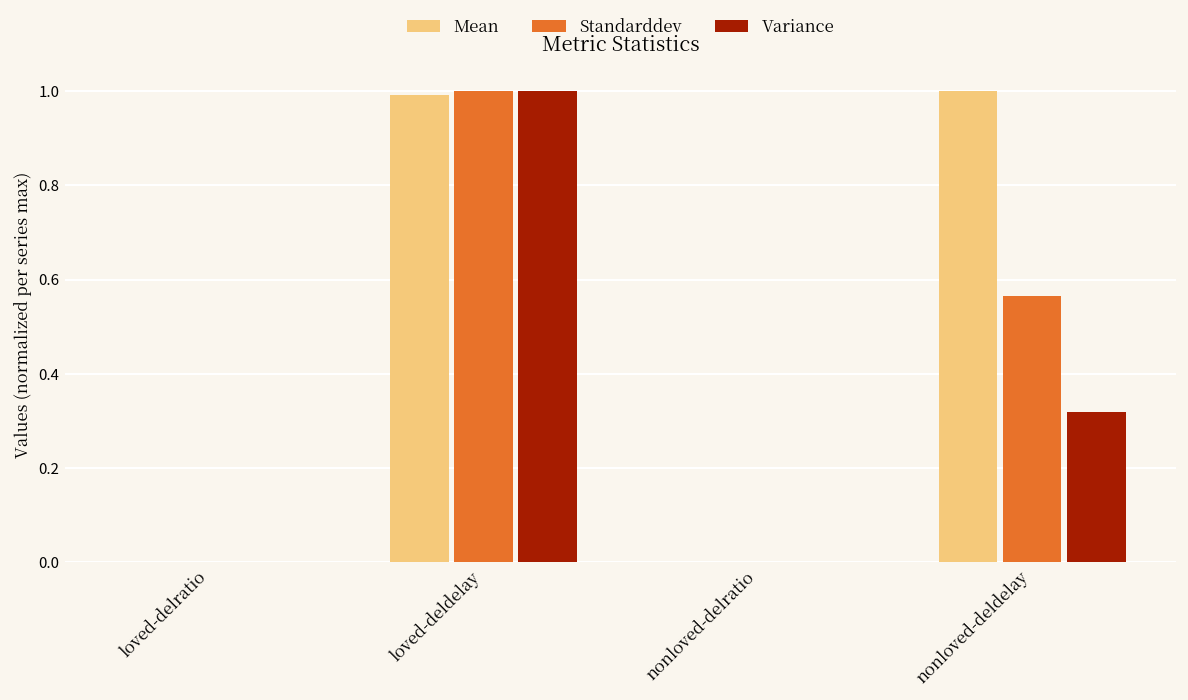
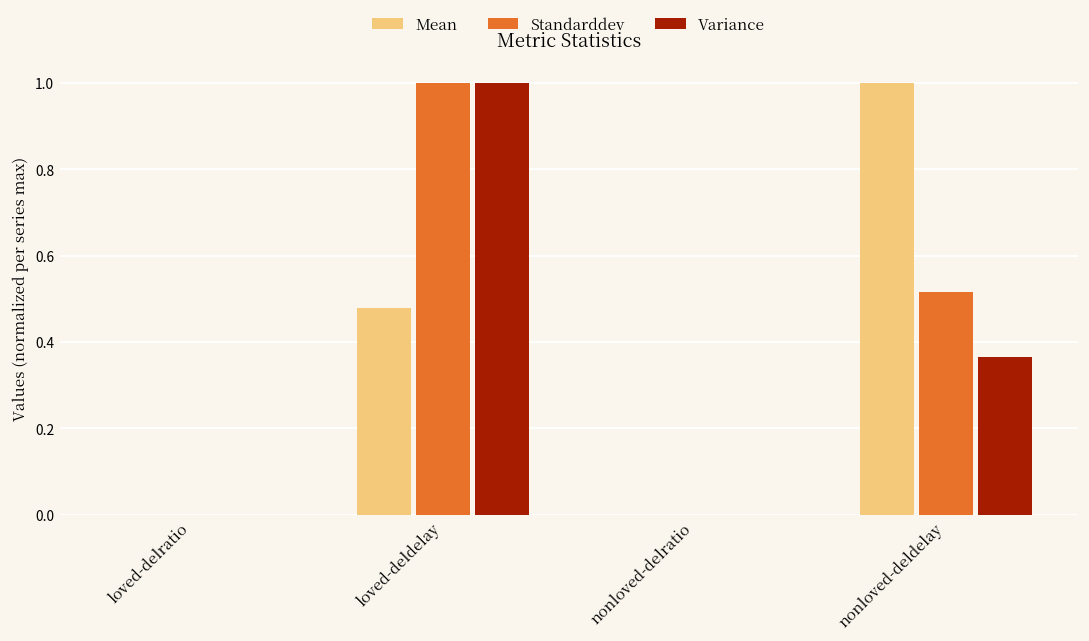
Mean, loved-deldelay: 0.99 -> 0.48
Standarddev, nonloved-deldelay: 0.57 -> 0.52
Variance, nonloved-deldelay: 0.32 -> 0.36
